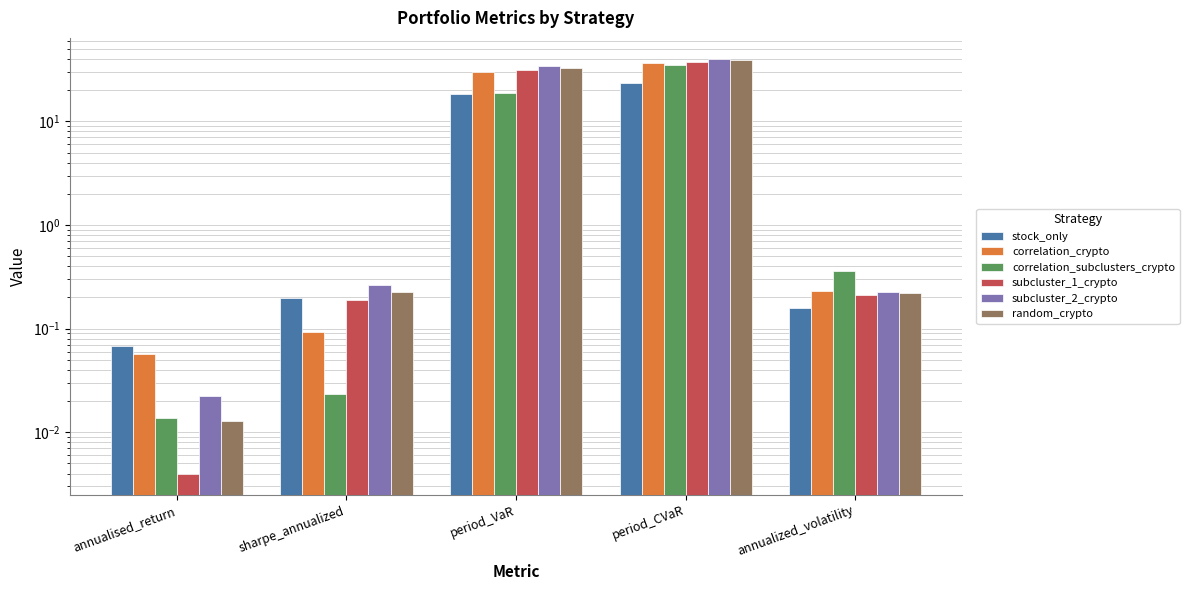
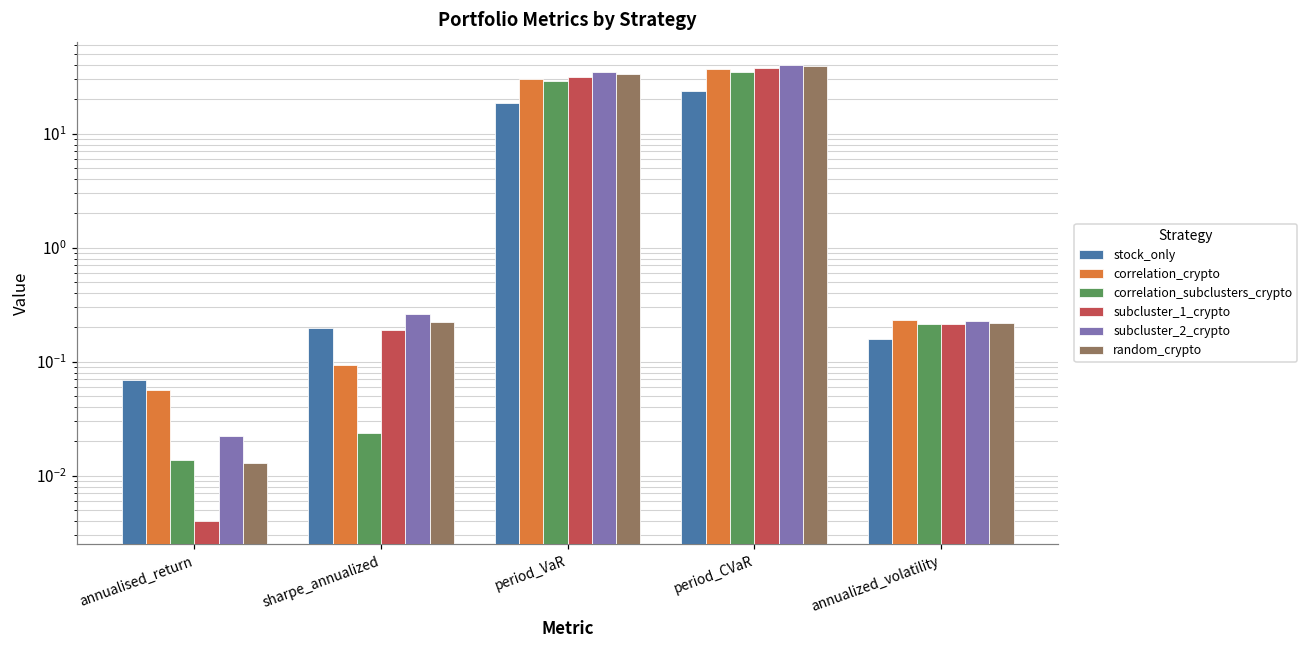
correlation_subclusters_crypto, period_VaR: 19 -> 29
correlation_subclusters_crypto, annualized_volatility: 0.36 -> 0.21
